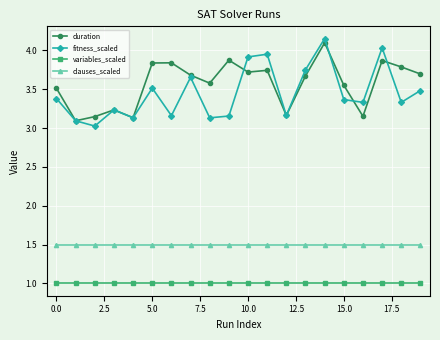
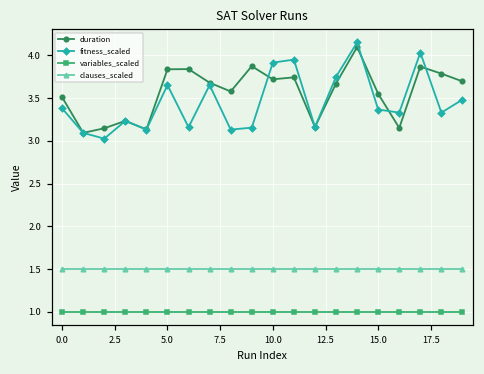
fitness_scaled, 5.0: 3.5 -> 3.7
